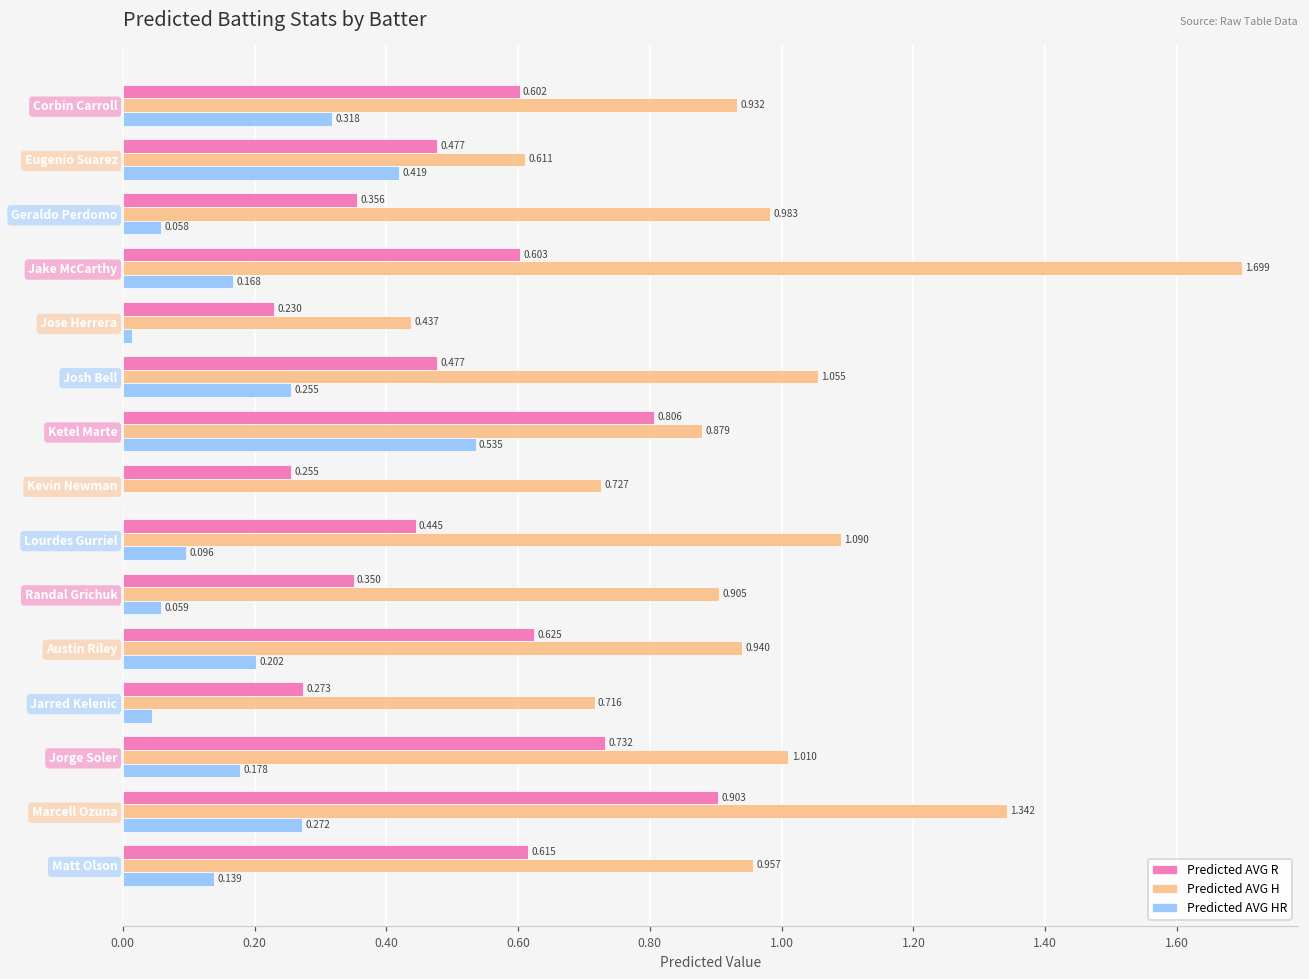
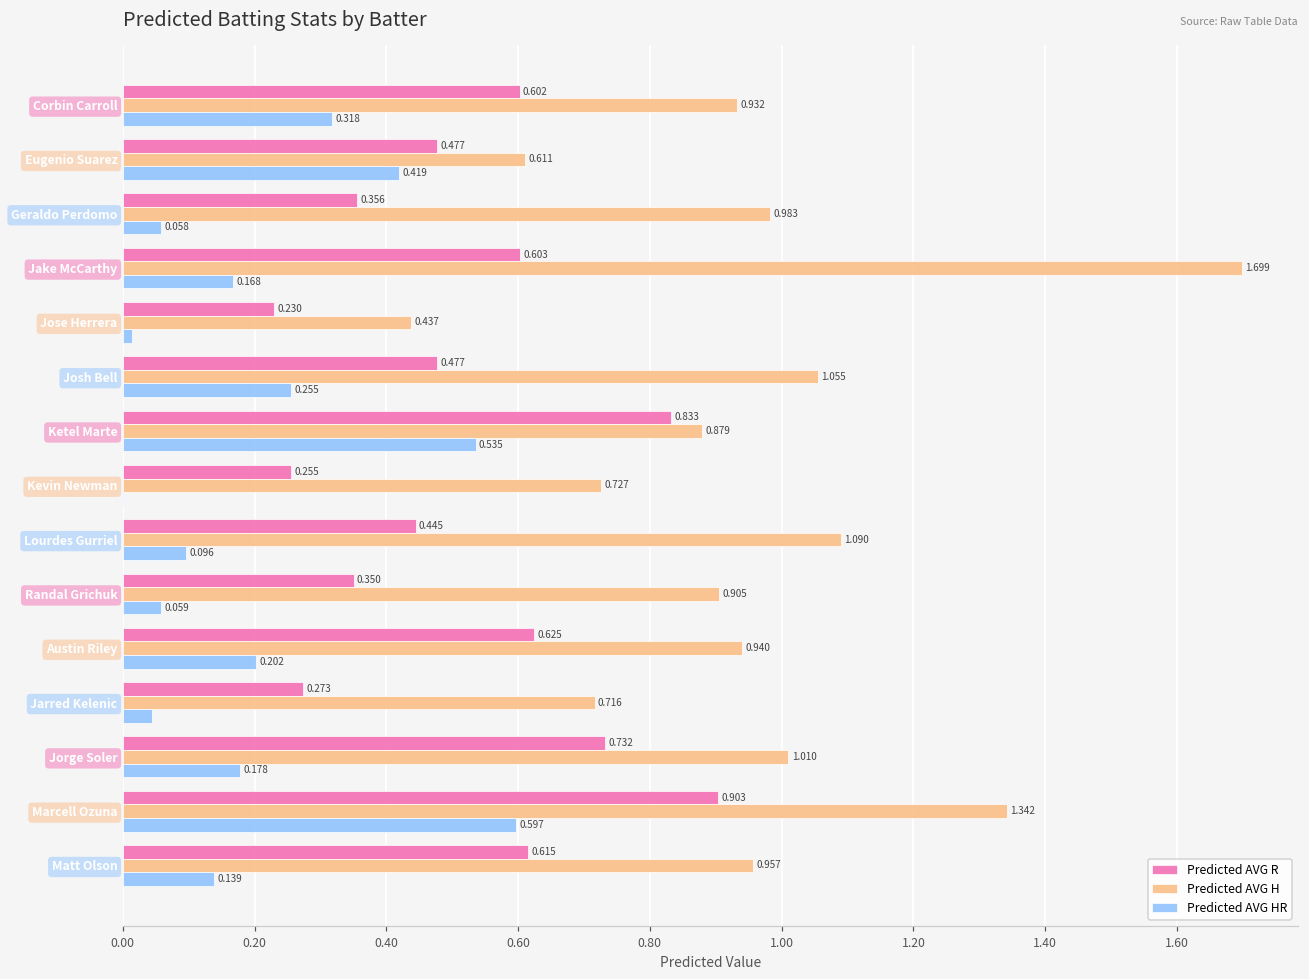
Predicted AVG R, Ketel Marte: 0.806 -> 0.833
Predicted AVG HR, Marcell Ozuna: 0.272 -> 0.597
